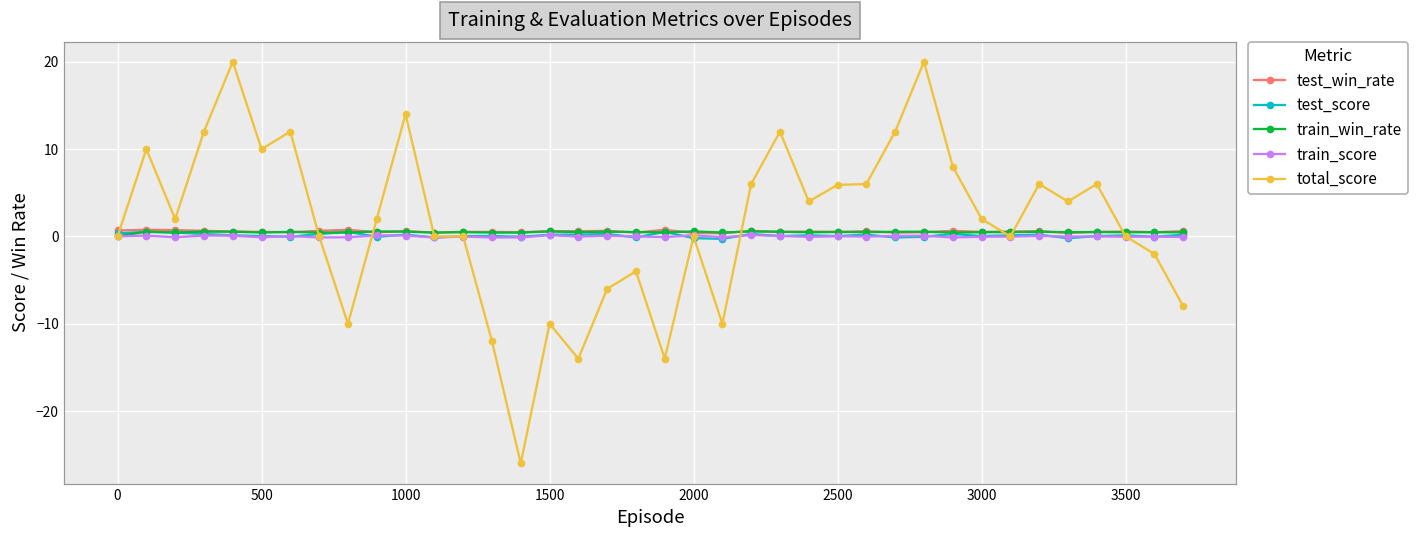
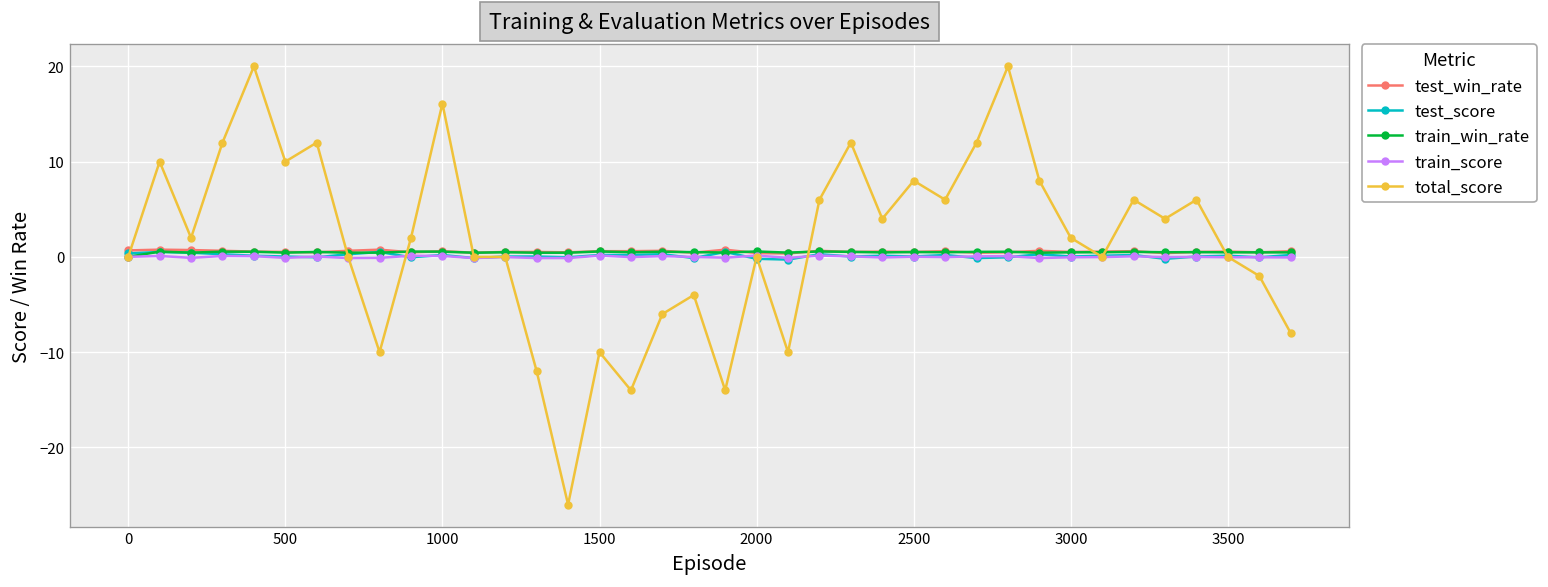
total_score, 1000: 14 -> 16
total_score, 2500: 6 -> 8
